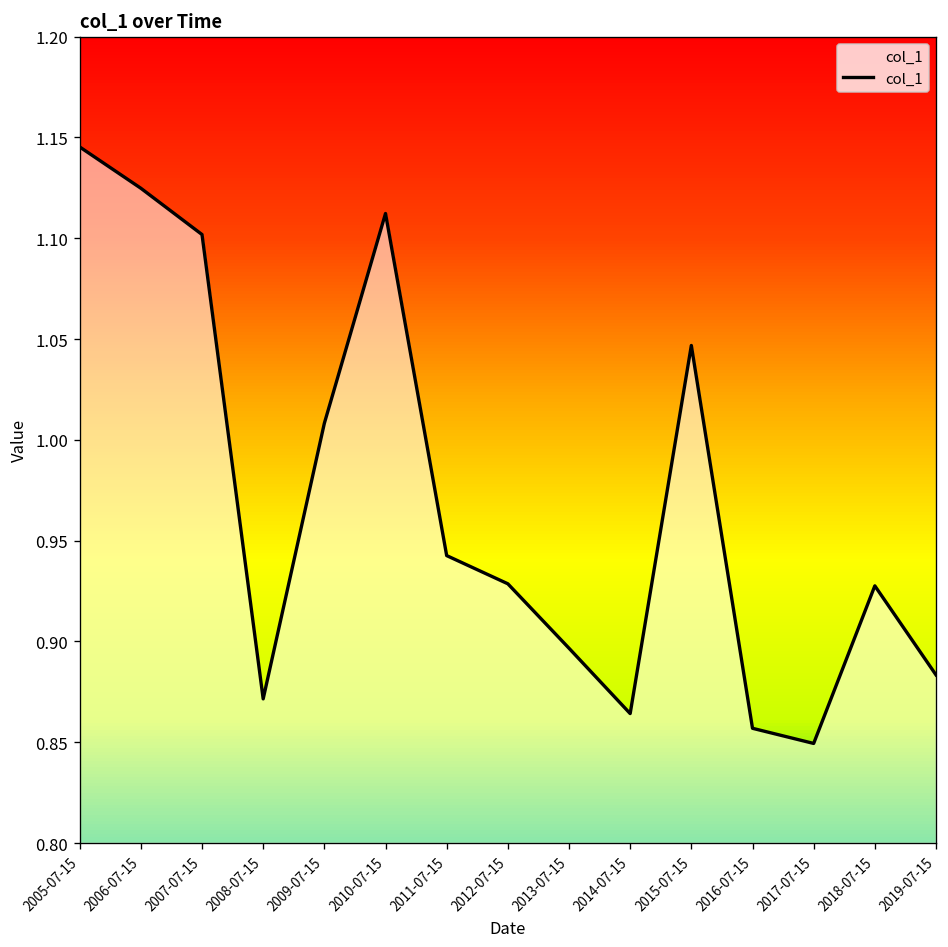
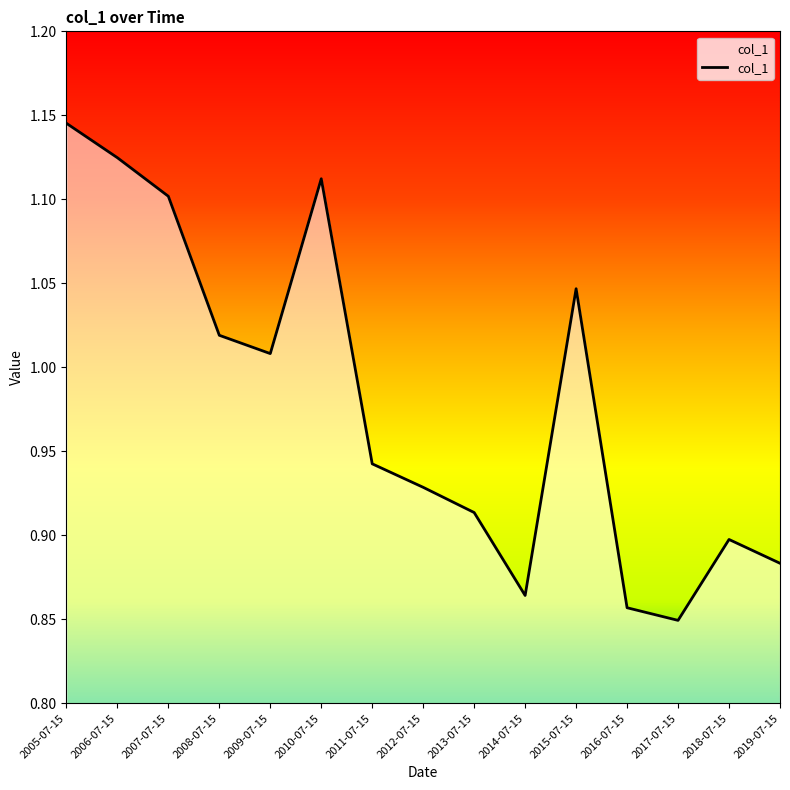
2008-07-15: 0.871 -> 1.019
2013-07-15: 0.897 -> 0.914
2018-07-15: 0.928 -> 0.898
